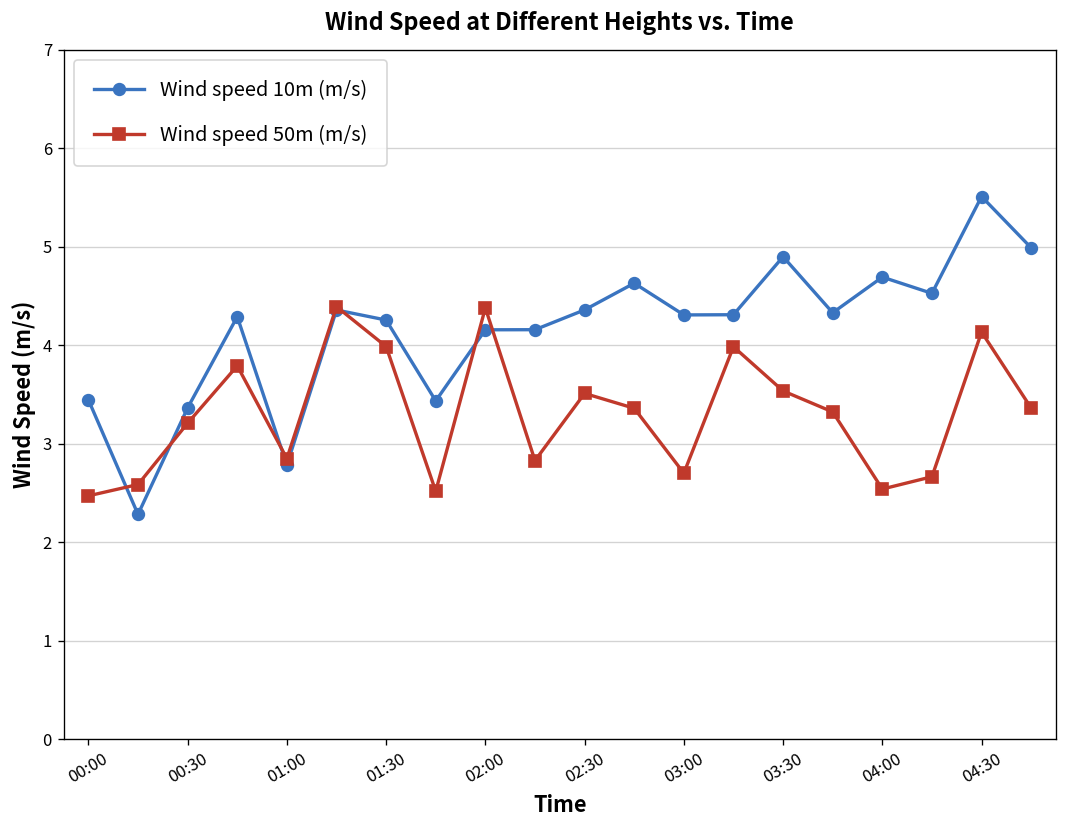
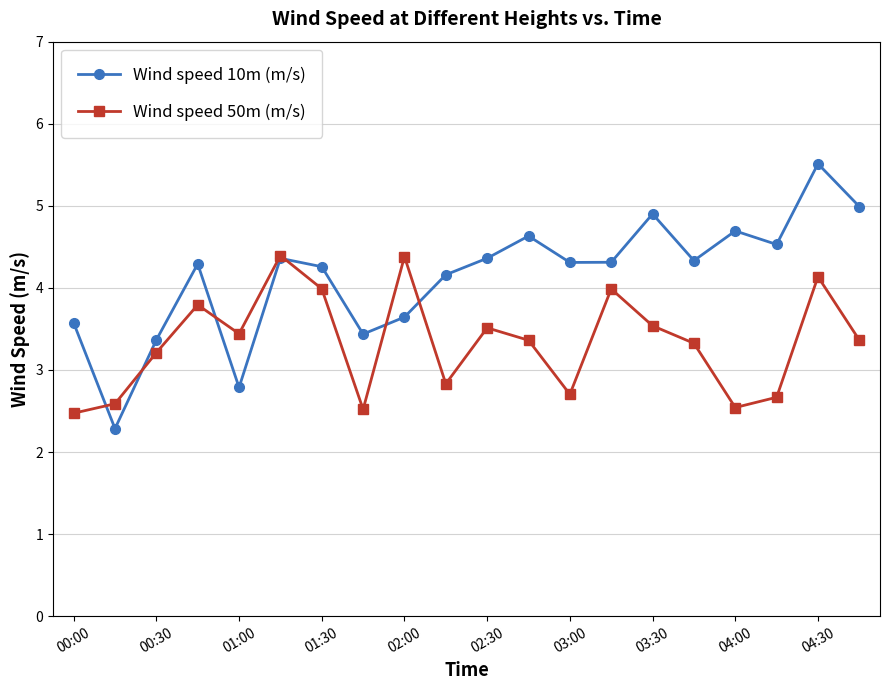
Wind speed 10m (m/s), 00:00: 3.4 -> 3.6
Wind speed 50m (m/s), 01:00: 2.9 -> 3.4
Wind speed 10m (m/s), 02:00: 4.2 -> 3.6
